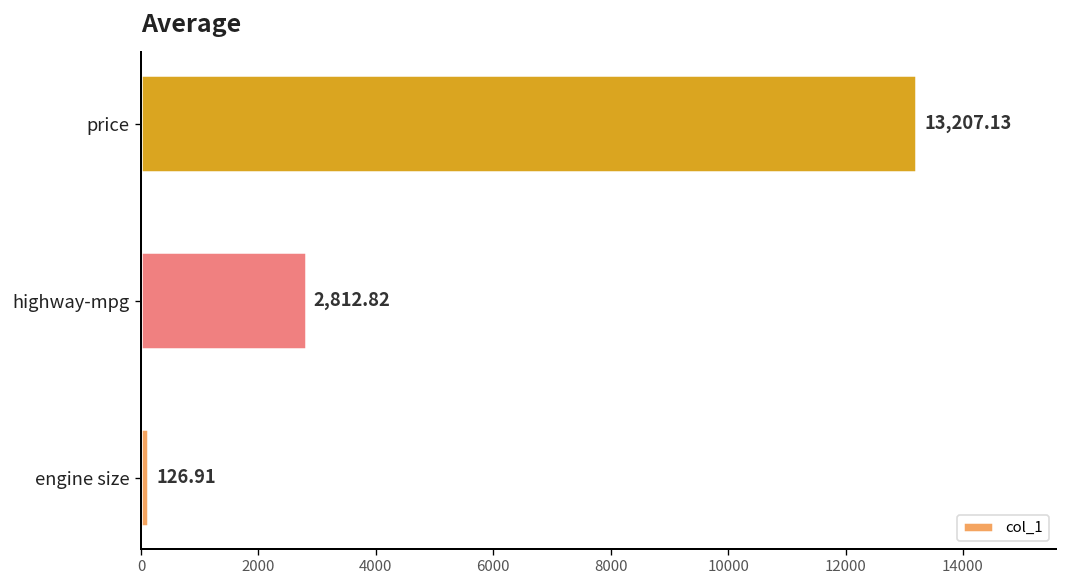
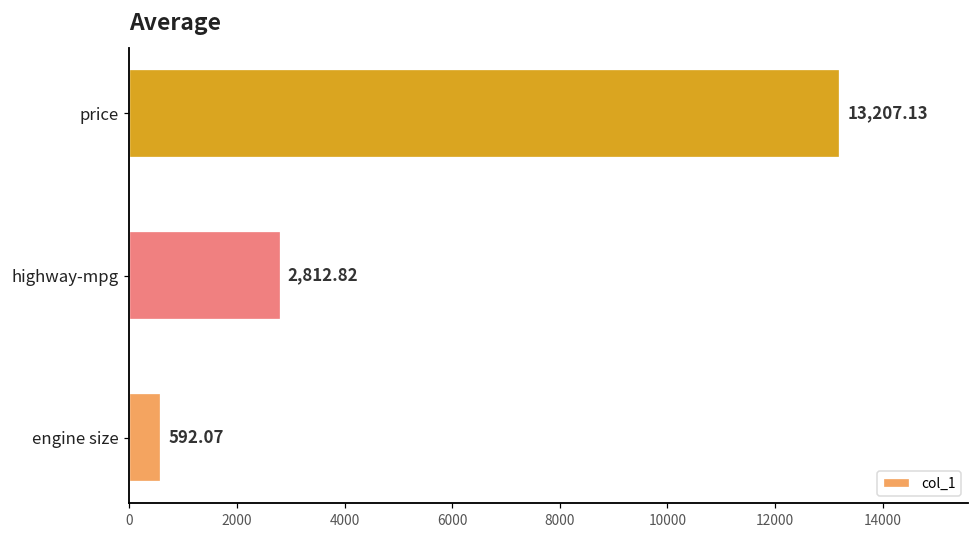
engine size: 126.91 -> 592.07
